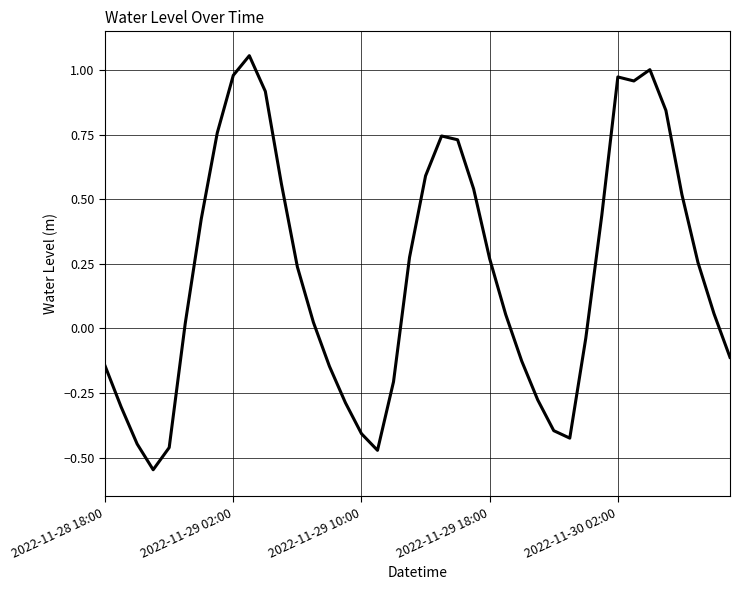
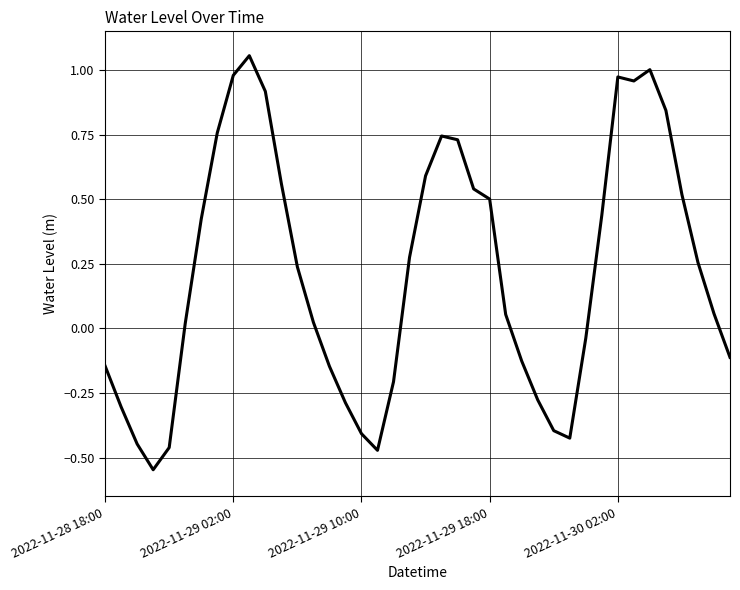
2022-11-29 18:00: 0.27 -> 0.50
